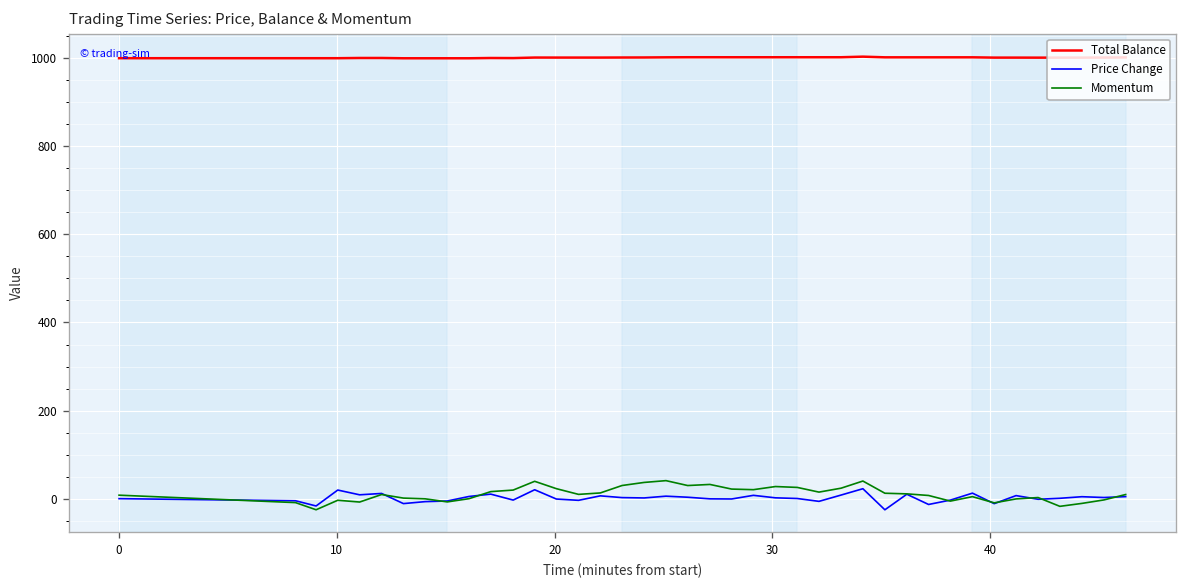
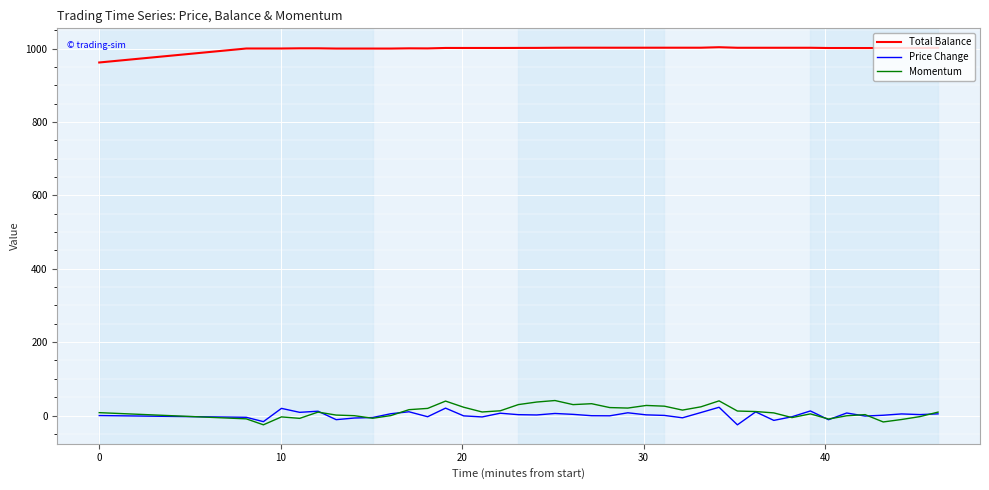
Total Balance, 0: 1000 -> 960
